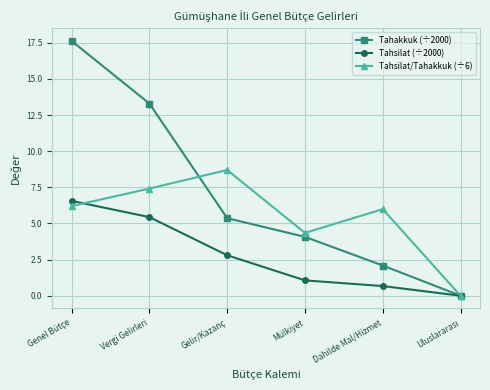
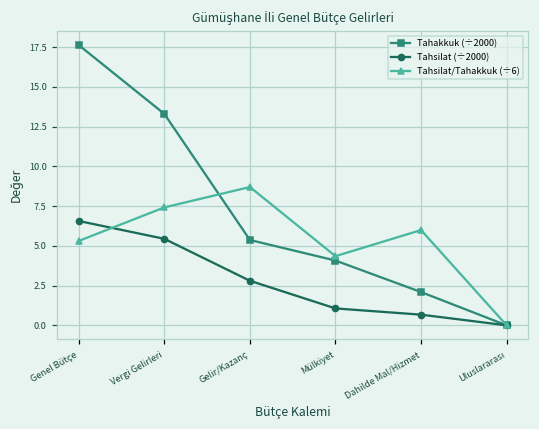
Tahsilat/Tahakkuk (÷6), Genel Bütçe: 6.2 -> 5.3
